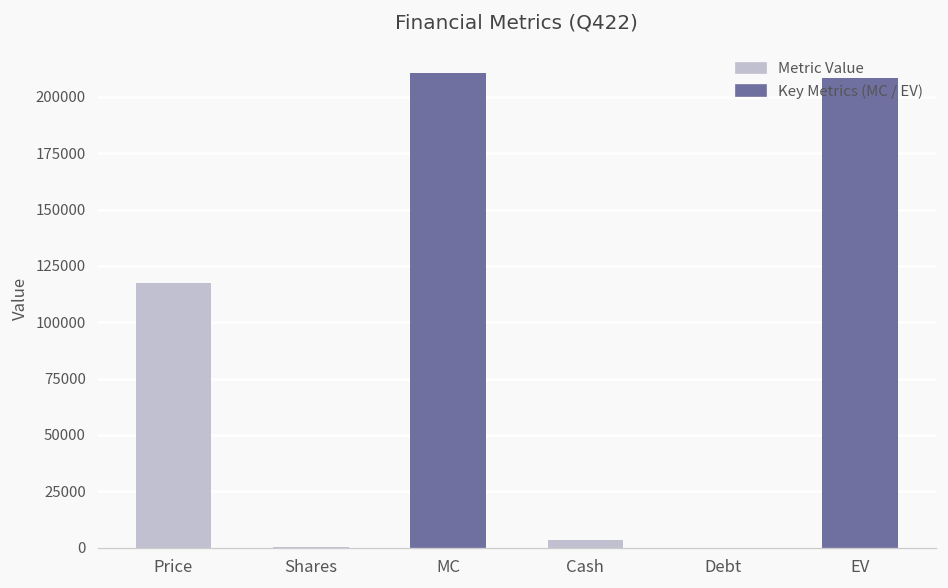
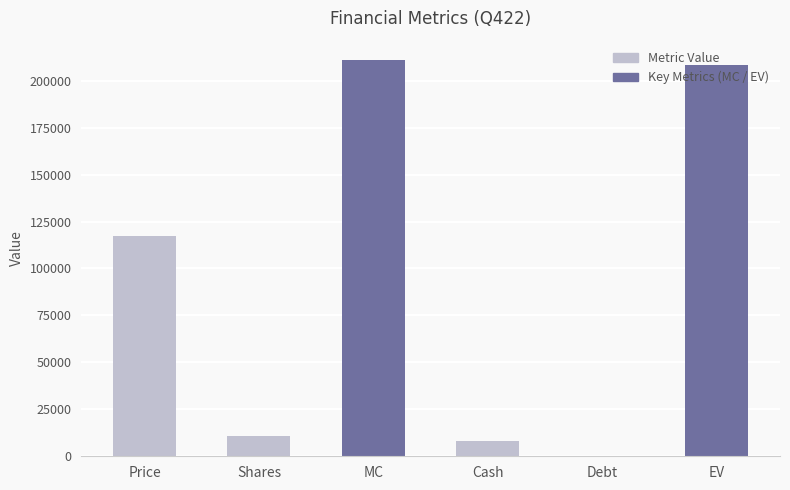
Shares: 0 -> 11000
Cash: 3000 -> 8000
